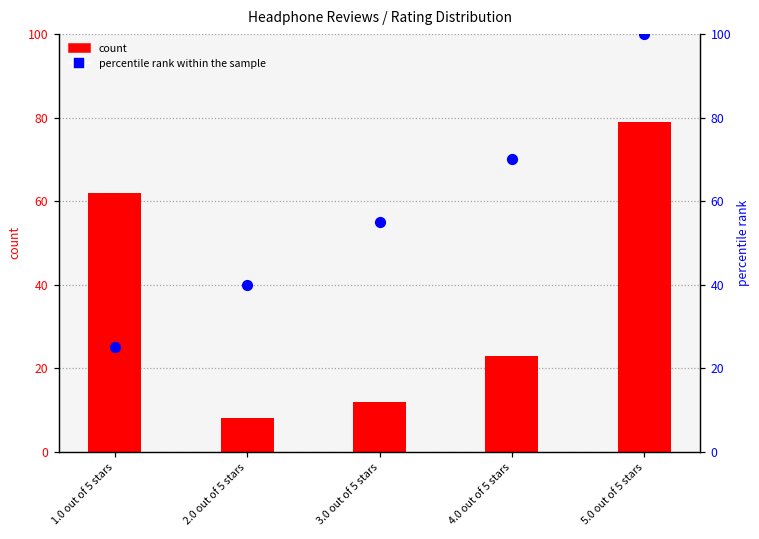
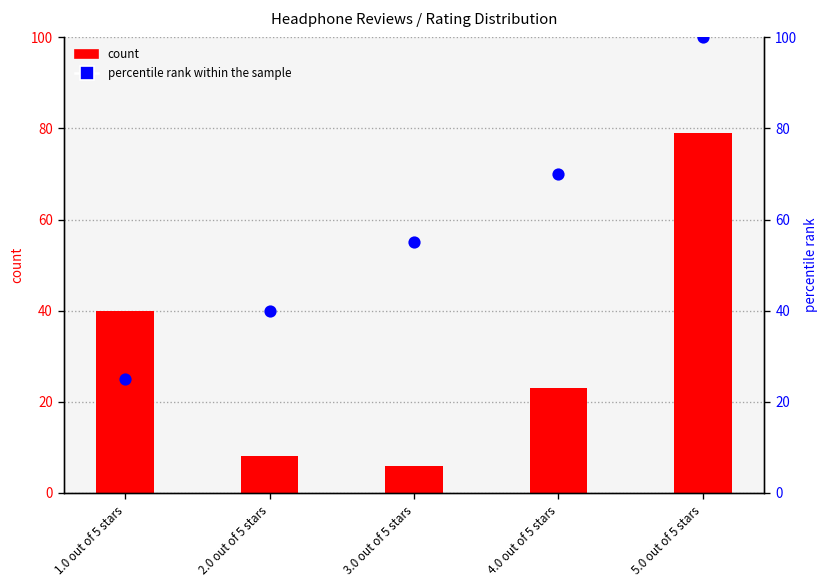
count, 1.0 out of 5 stars: 62 -> 40
count, 3.0 out of 5 stars: 12 -> 6
